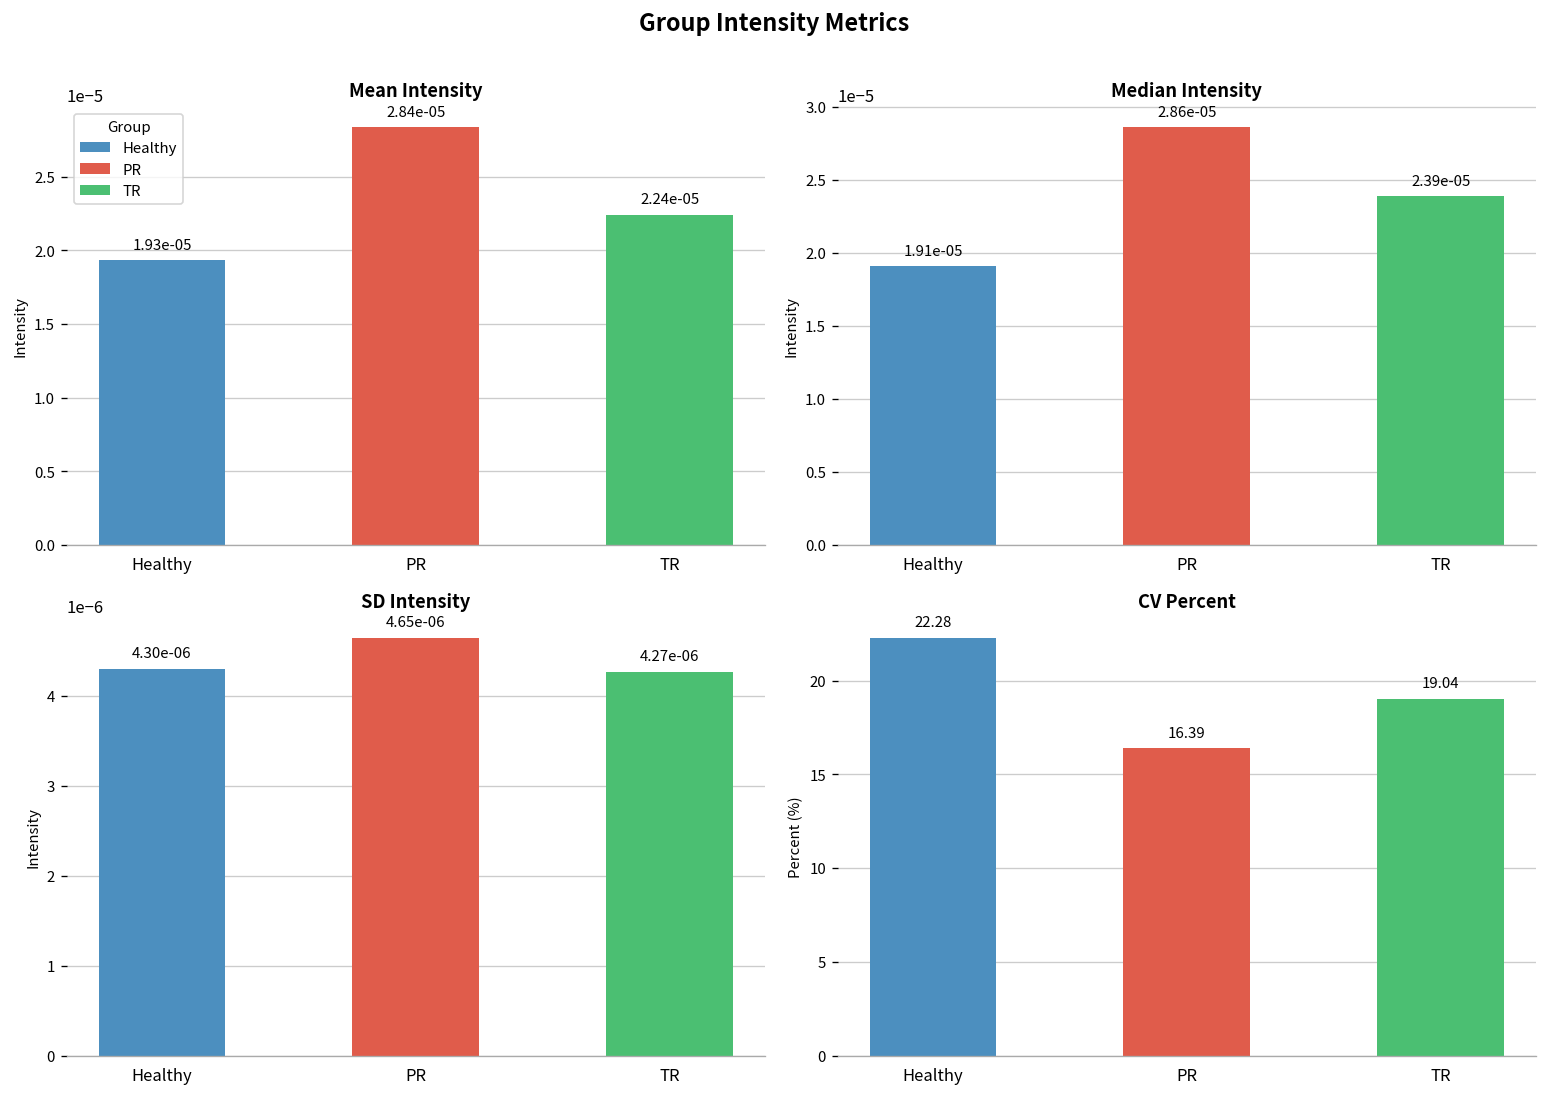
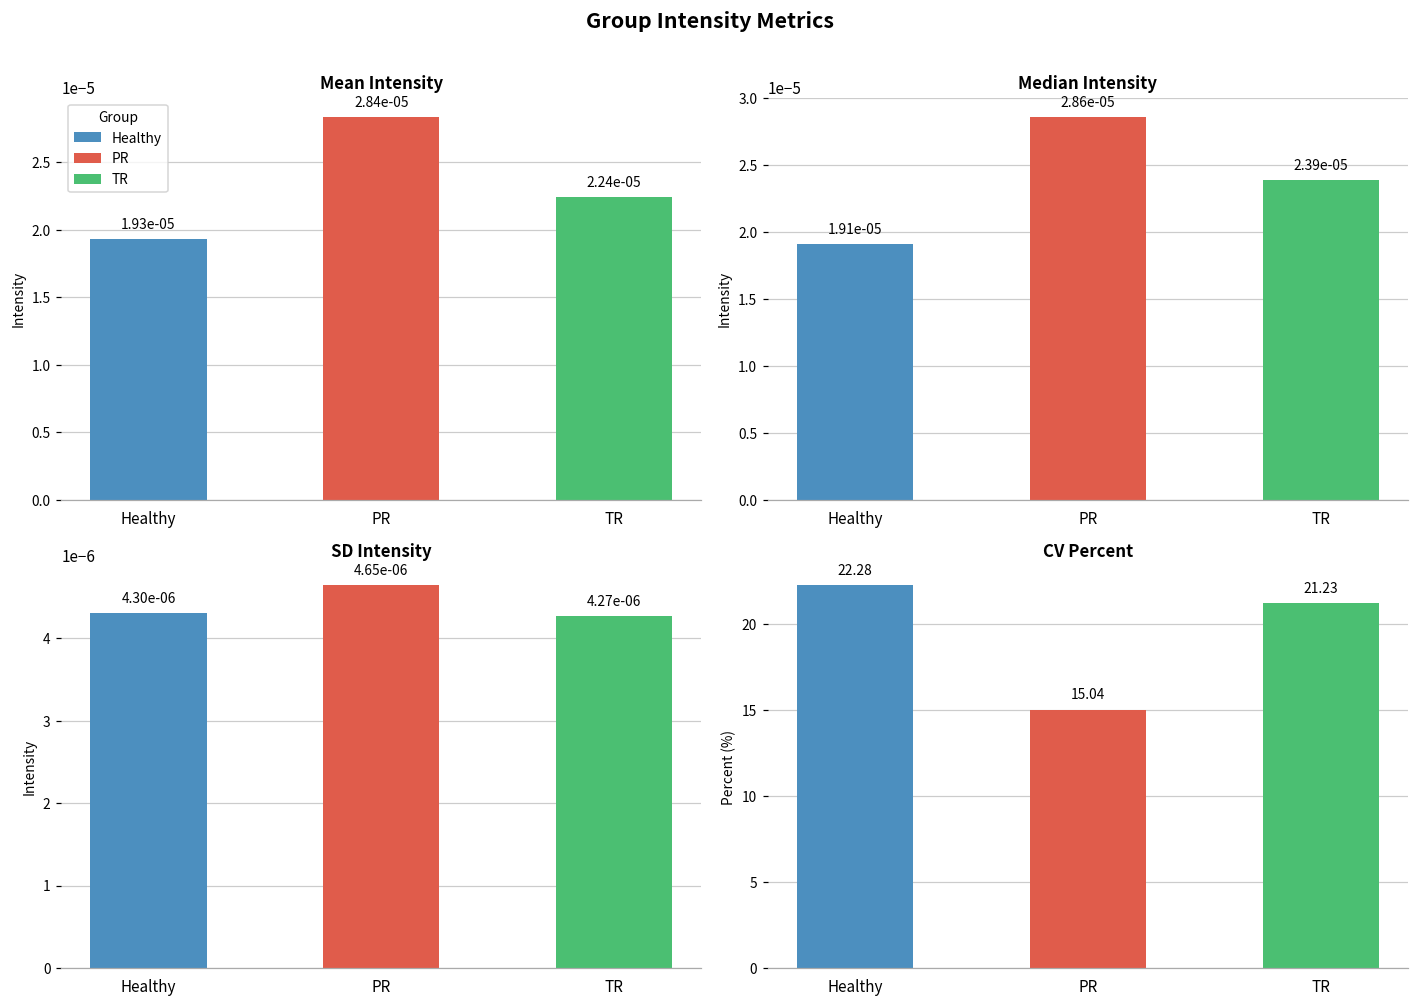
CV Percent, PR: 16.39 -> 15.04
CV Percent, TR: 19.04 -> 21.23
